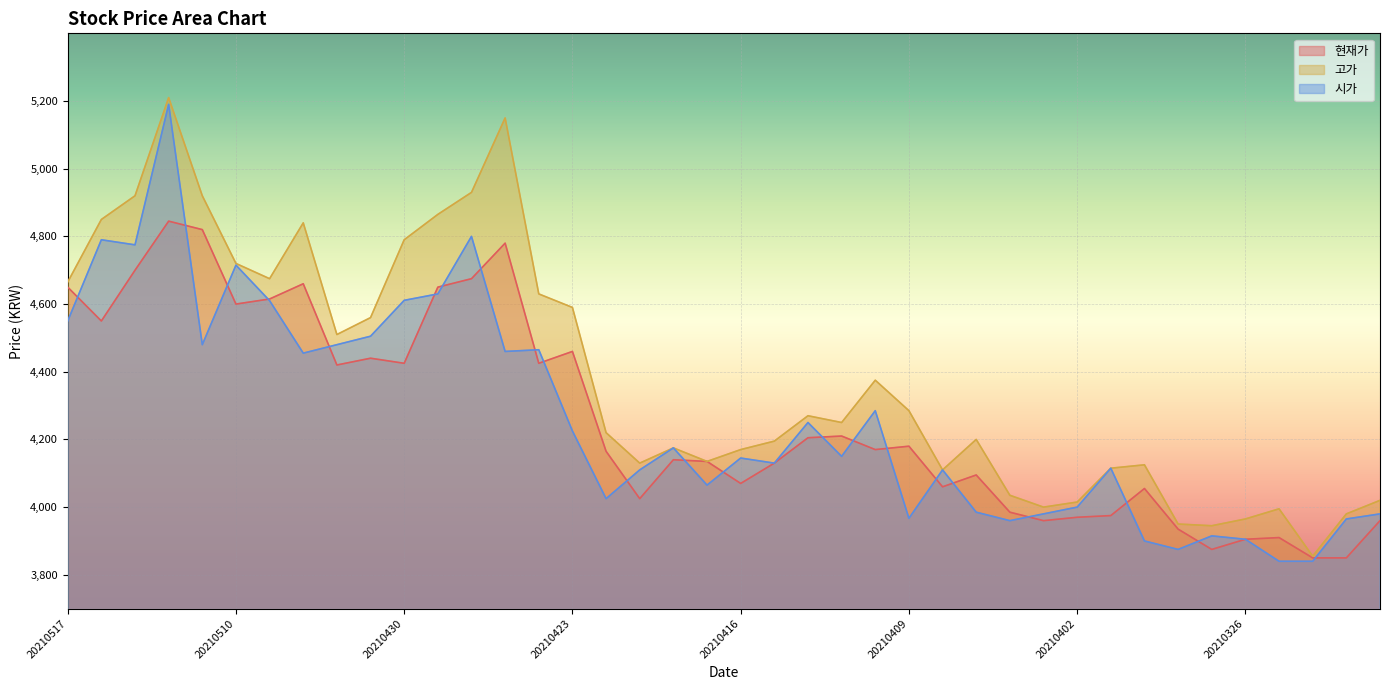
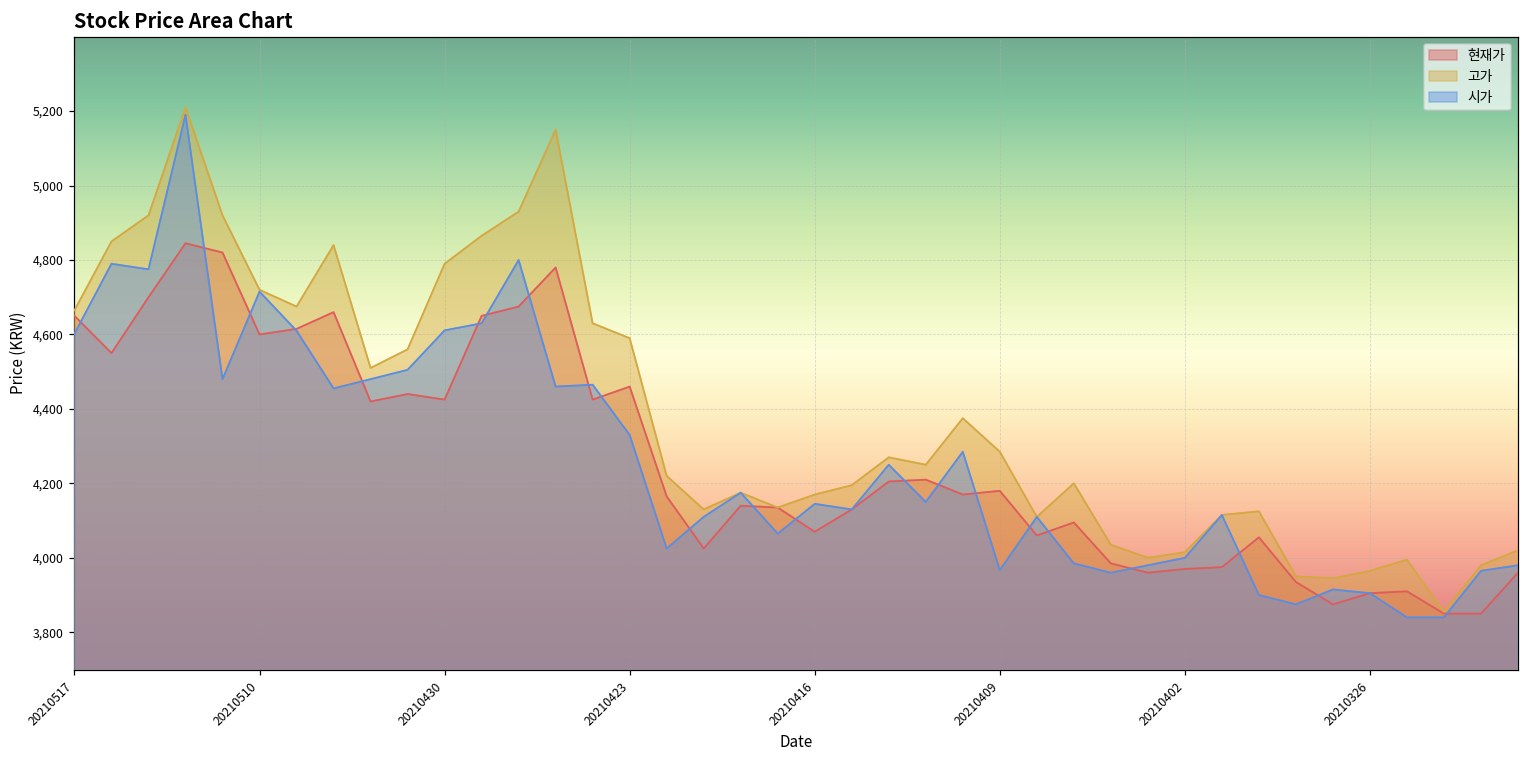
시가, 20210517: 4,550 -> 4,600
시가, 20210423: 4,230 -> 4,330
